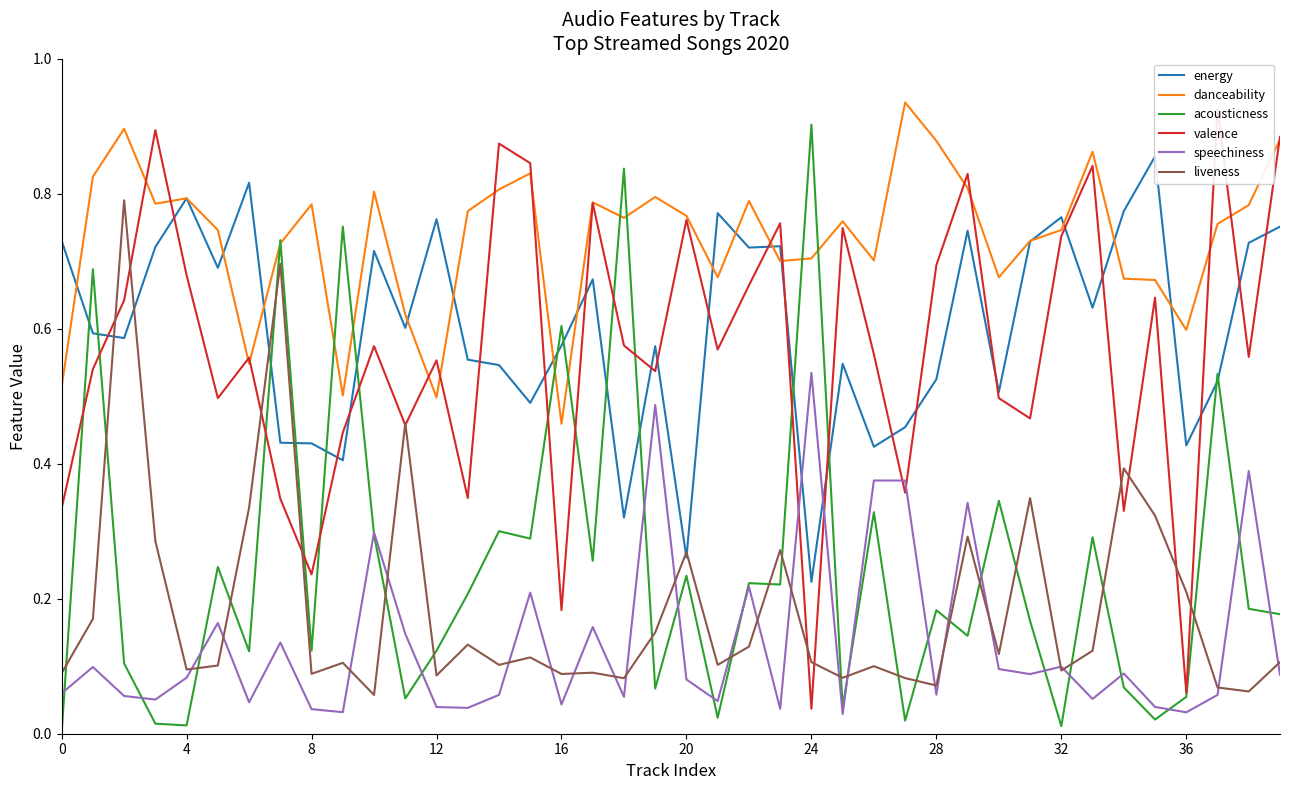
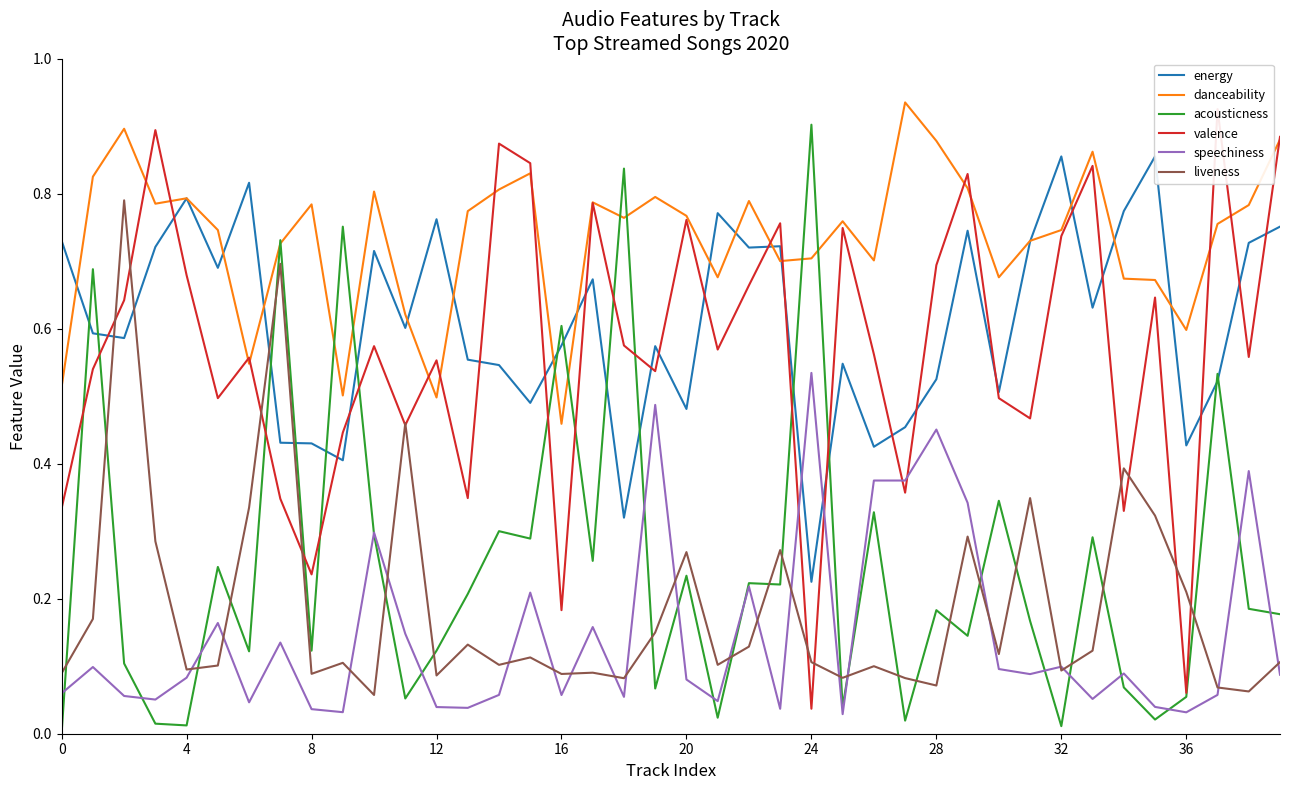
speechiness, 16: 0.04 -> 0.06
energy, 20: 0.26 -> 0.48
speechiness, 28: 0.06 -> 0.45
energy, 32: 0.77 -> 0.86
